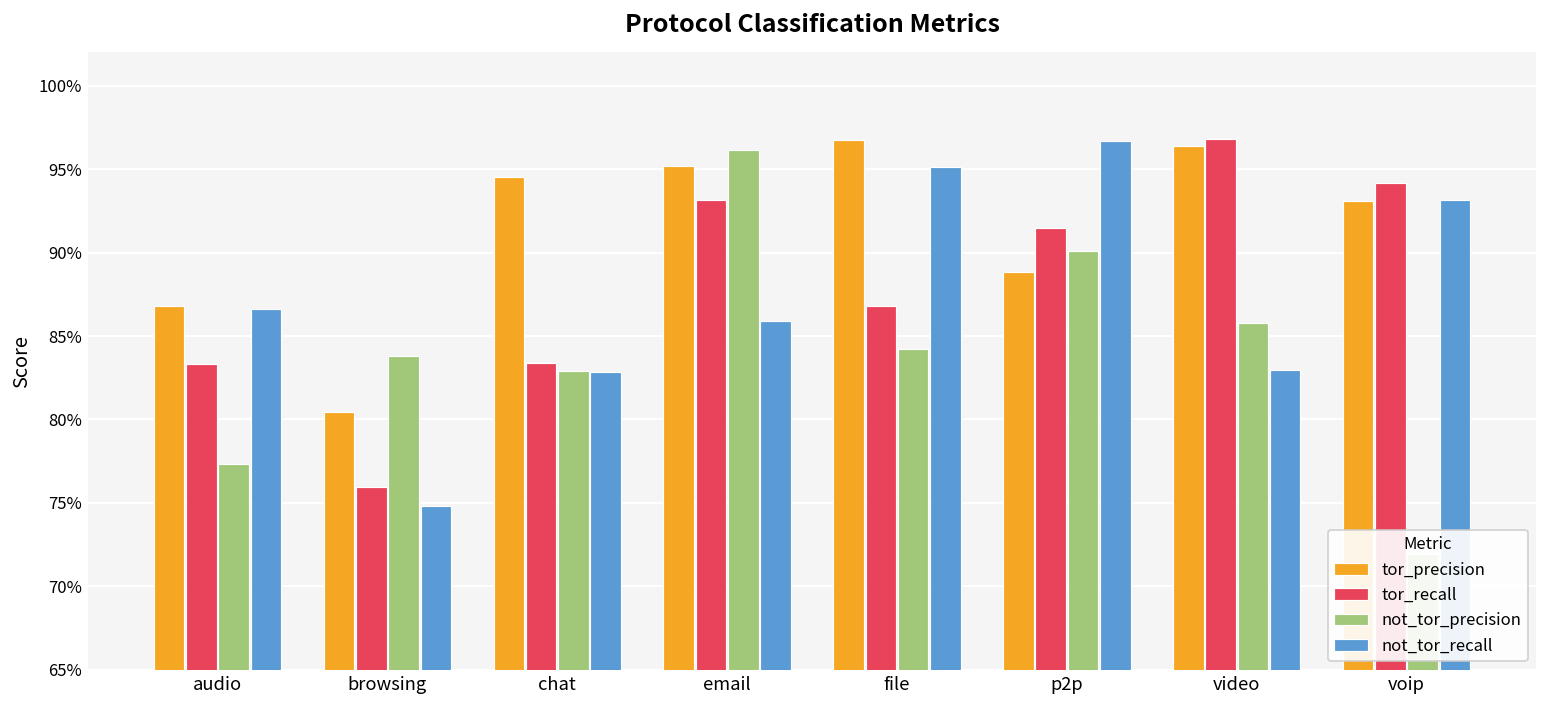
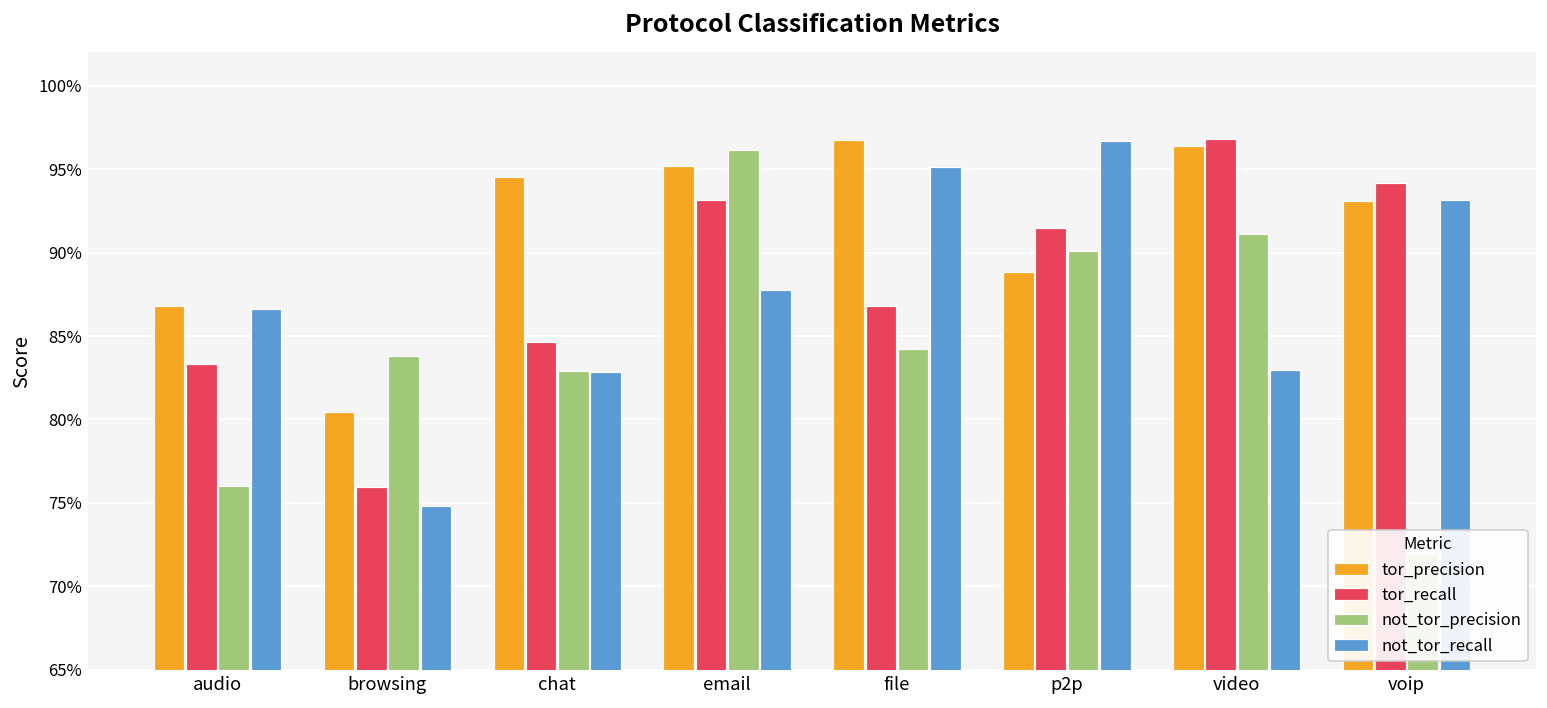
not_tor_precision, audio: 77.3% -> 76.0%
tor_recall, chat: 83.4% -> 84.7%
not_tor_recall, email: 85.9% -> 87.7%
not_tor_precision, video: 85.8% -> 91.1%
